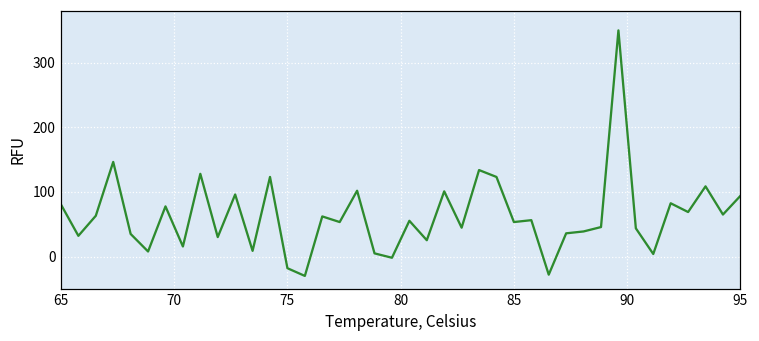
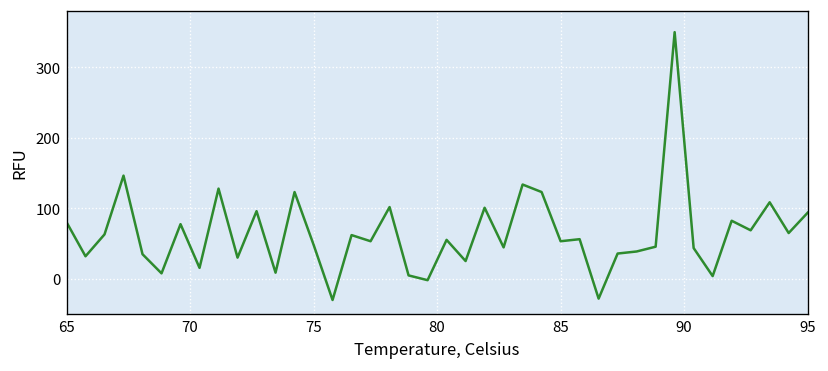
75: -20 -> 50
